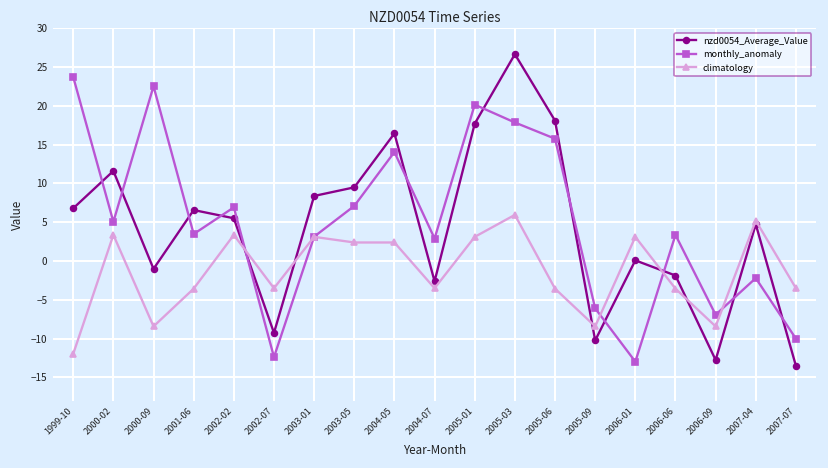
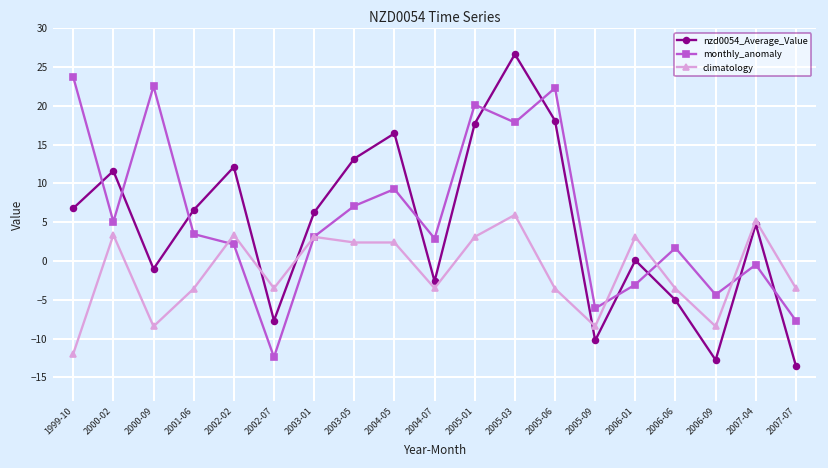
nzd0054_Average_Value, 2002-02: 6 -> 12
monthly_anomaly, 2002-02: 7 -> 2
nzd0054_Average_Value, 2002-07: -9 -> -8
nzd0054_Average_Value, 2003-01: 8 -> 6
nzd0054_Average_Value, 2003-05: 10 -> 13
monthly_anomaly, 2004-05: 14 -> 9
monthly_anomaly, 2005-06: 16 -> 22
monthly_anomaly, 2006-01: -13 -> -3
nzd0054_Average_Value, 2006-06: -2 -> -5
monthly_anomaly, 2006-06: 3 -> 2
monthly_anomaly, 2006-09: -7 -> -4
monthly_anomaly, 2007-04: -2 -> 0
monthly_anomaly, 2007-07: -10 -> -8
